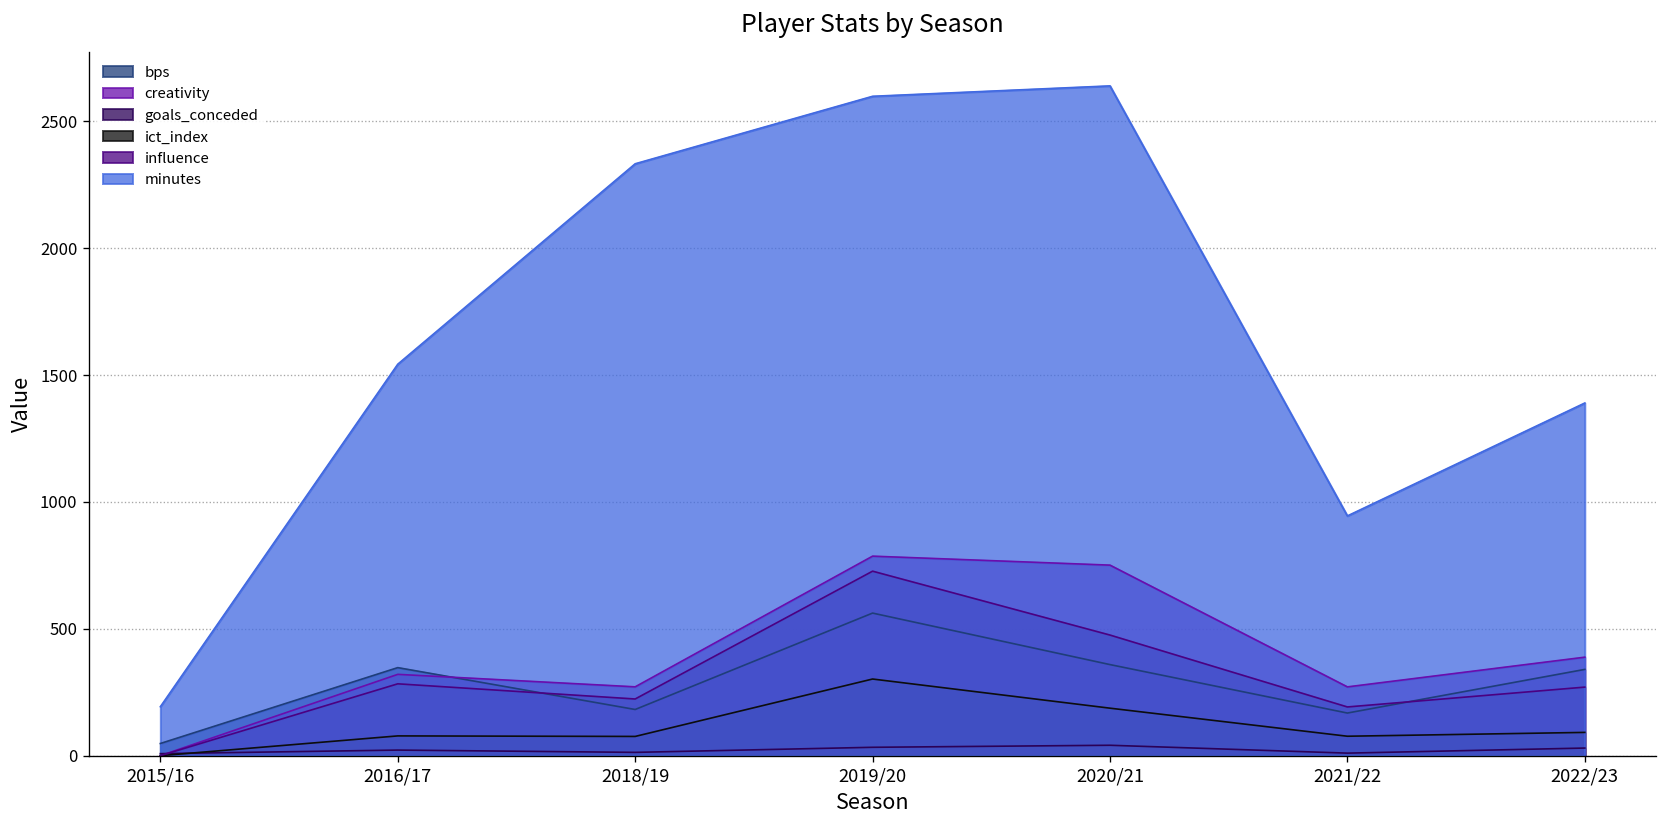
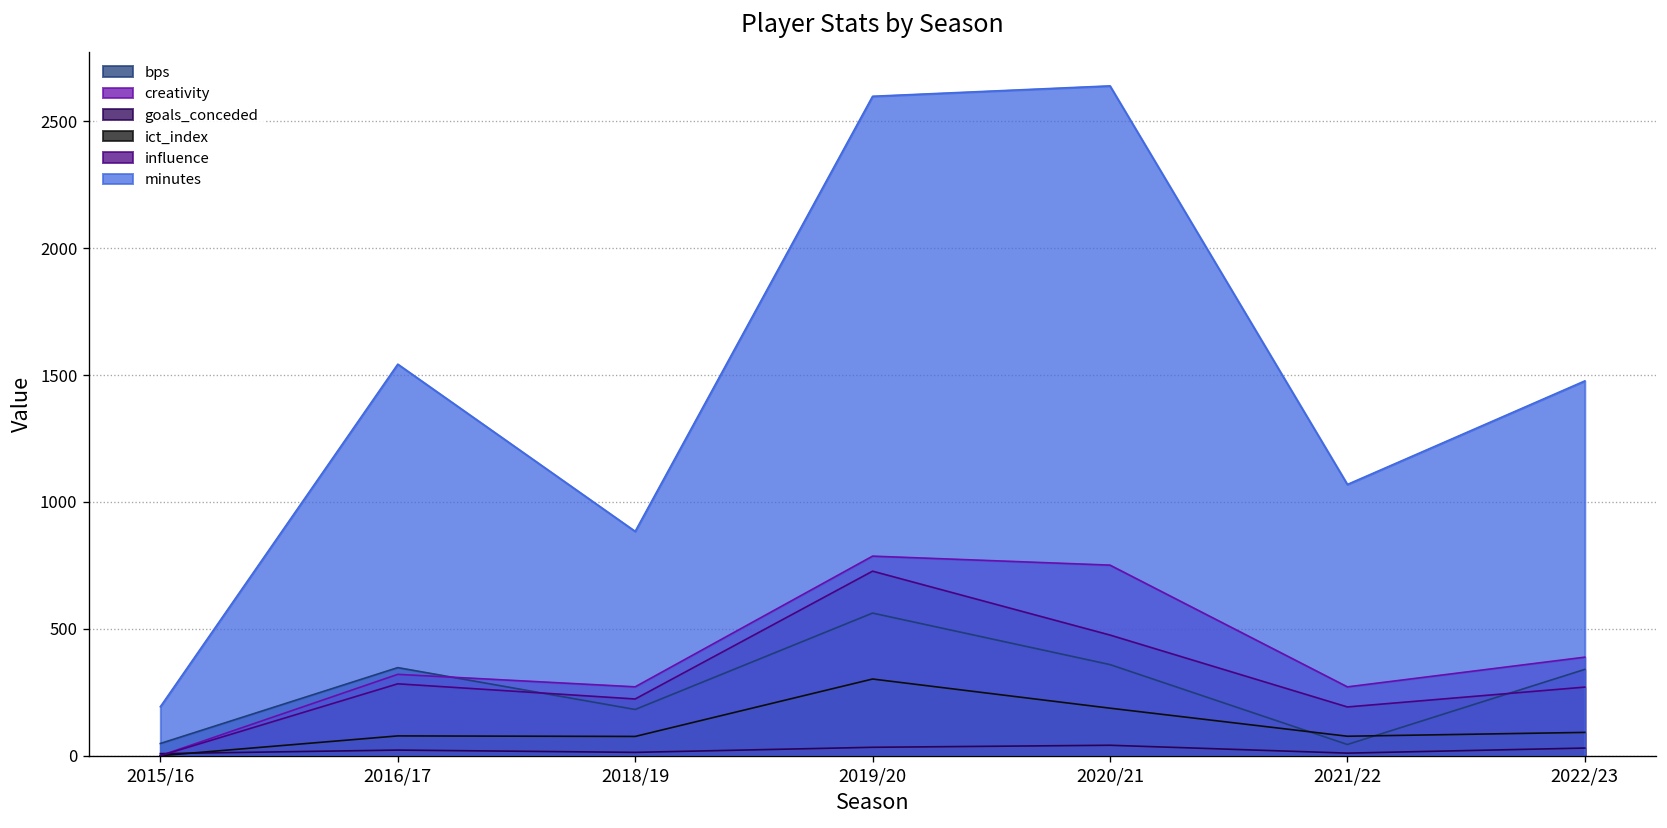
minutes, 2018/19: 2330 -> 880
bps, 2021/22: 170 -> 40
minutes, 2021/22: 950 -> 1070
minutes, 2022/23: 1390 -> 1480
